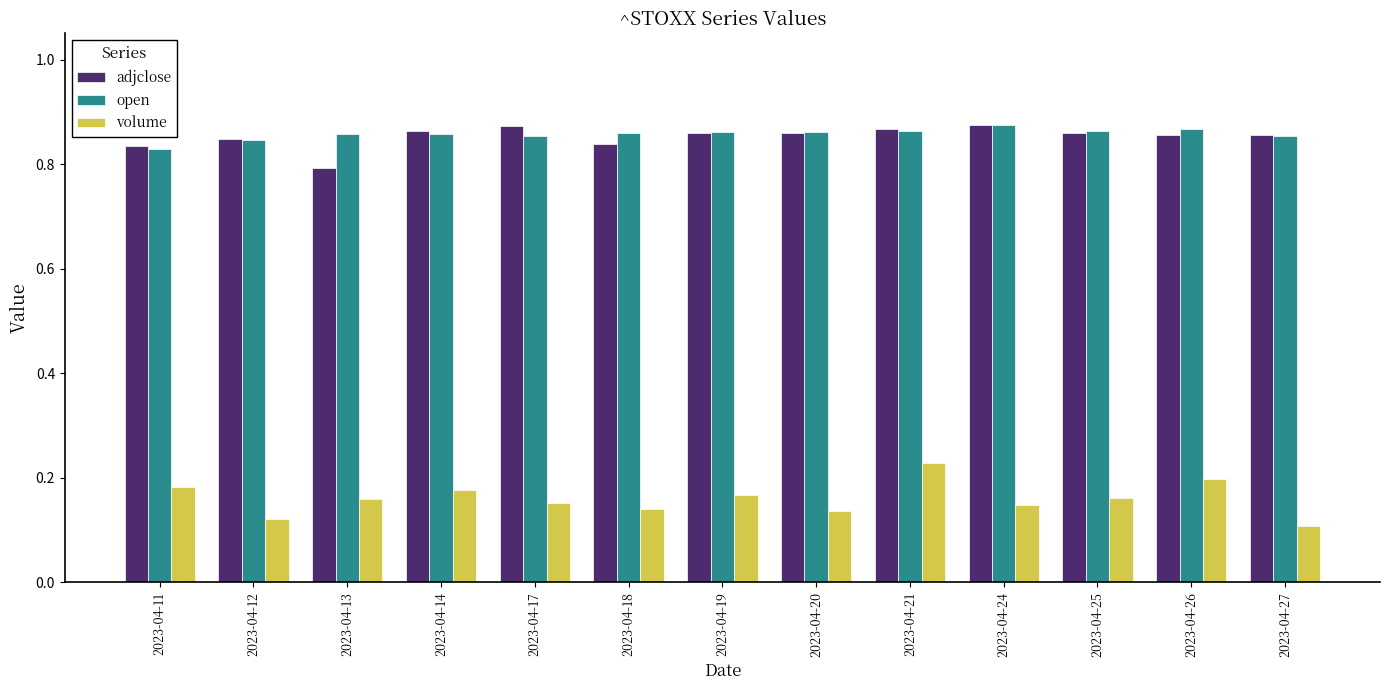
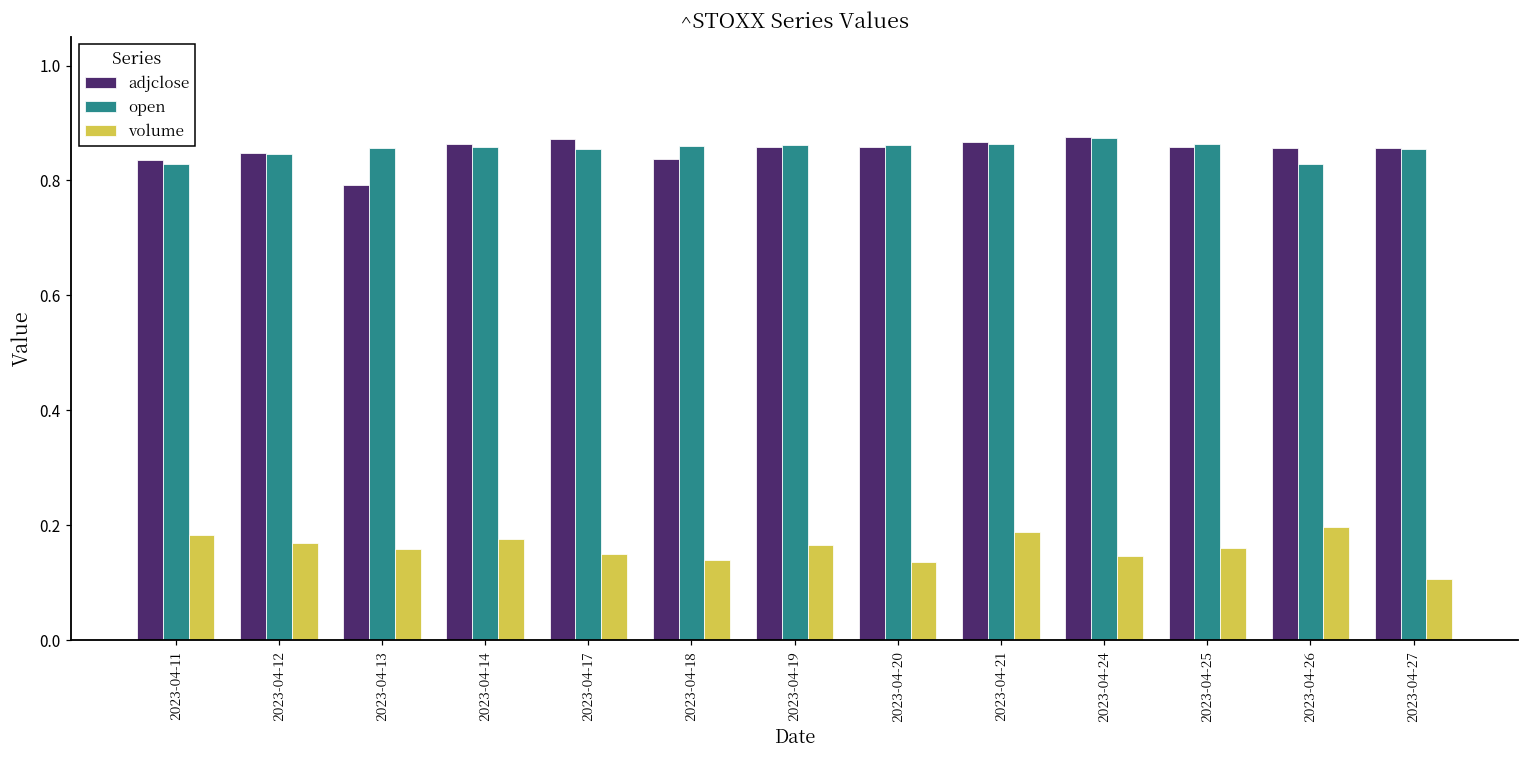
volume, 2023-04-12: 0.12 -> 0.17
volume, 2023-04-21: 0.23 -> 0.19
open, 2023-04-26: 0.87 -> 0.83
